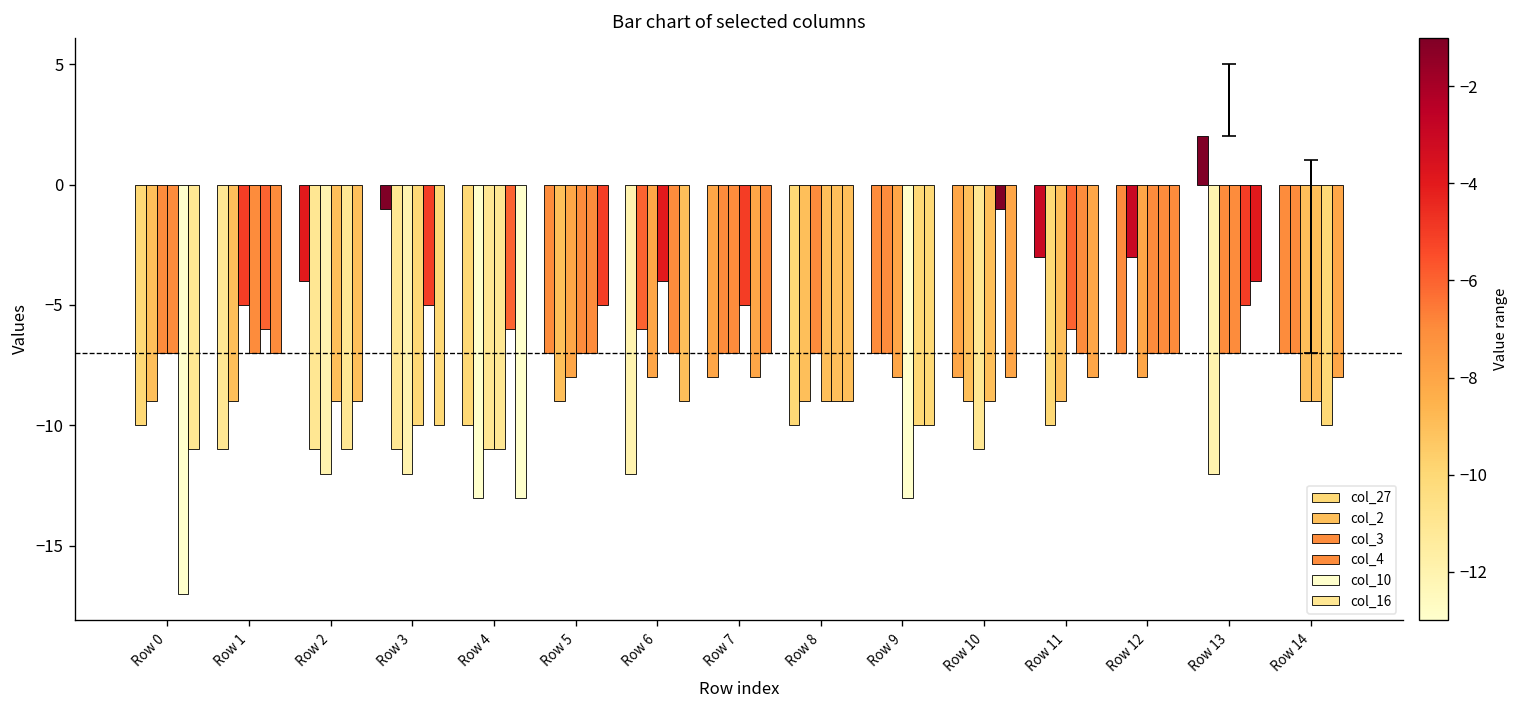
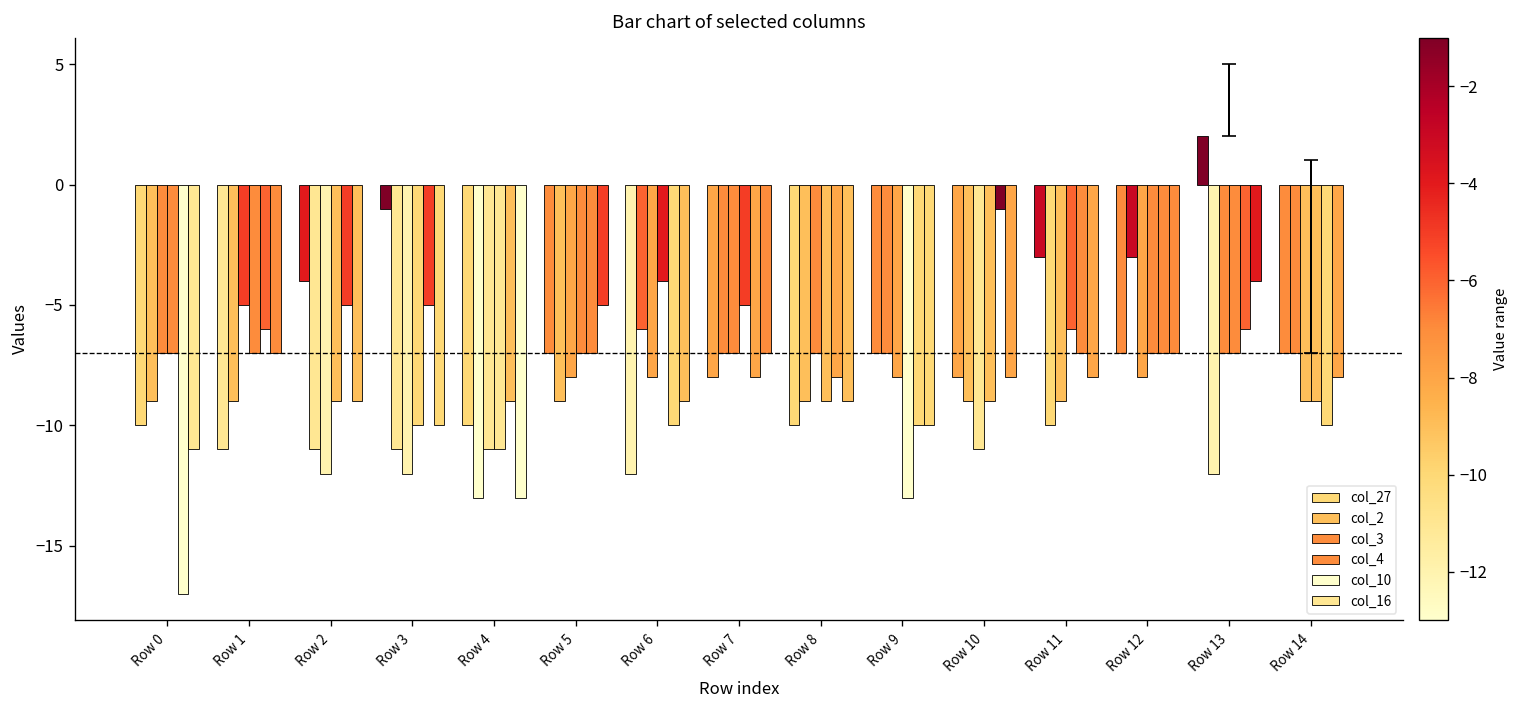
col_10, Row 2: -11 -> -5
col_10, Row 4: -6 -> -9
col_10, Row 6: -7 -> -10
col_10, Row 8: -9 -> -8
col_10, Row 13: -5 -> -6
